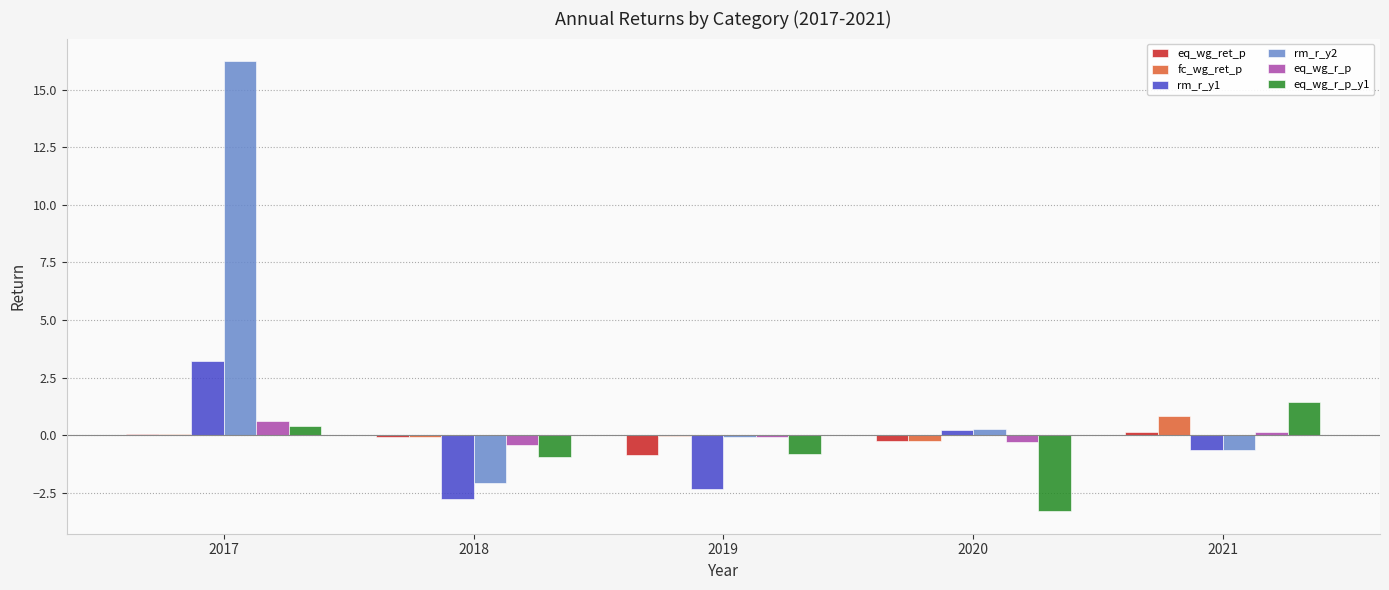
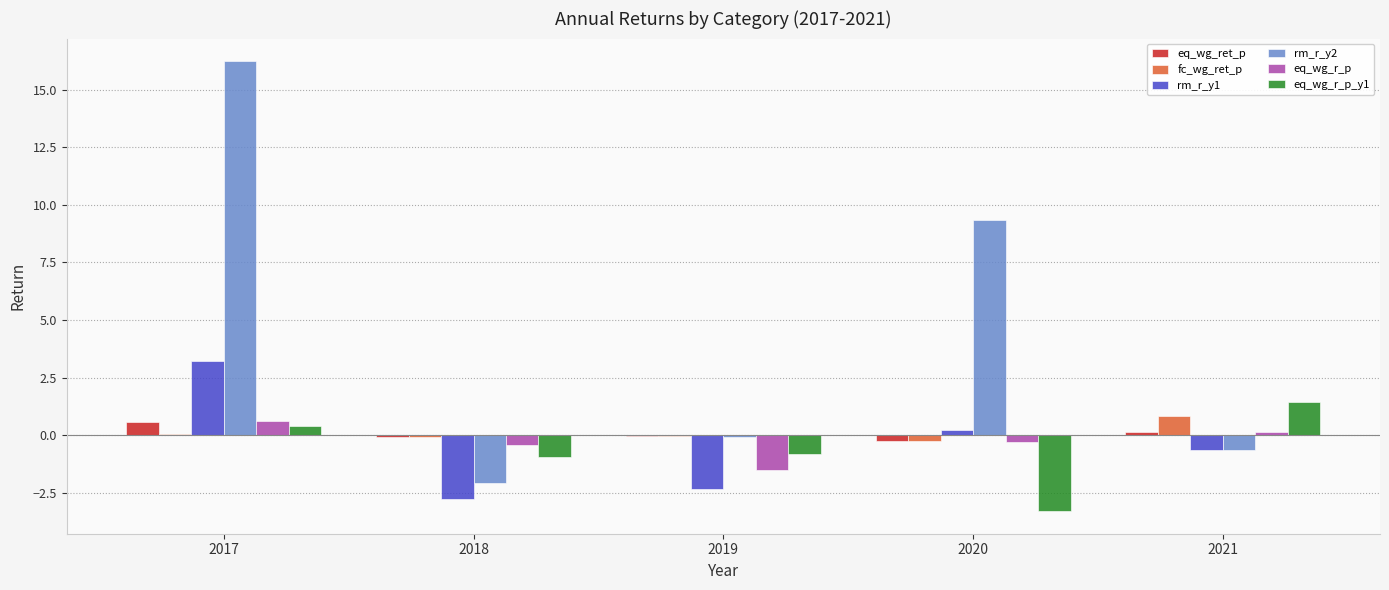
eq_wg_ret_p, 2017: 0.0 -> 0.6
eq_wg_ret_p, 2019: -0.9 -> -0.1
eq_wg_r_p, 2019: -0.1 -> -1.5
rm_r_y2, 2020: 0.3 -> 9.3
